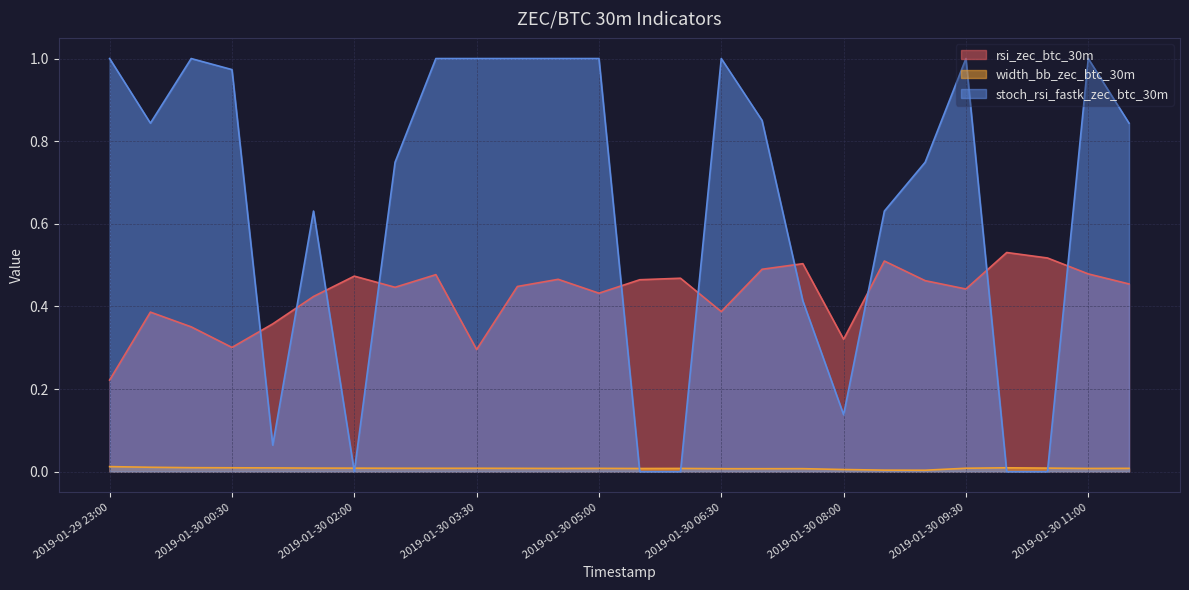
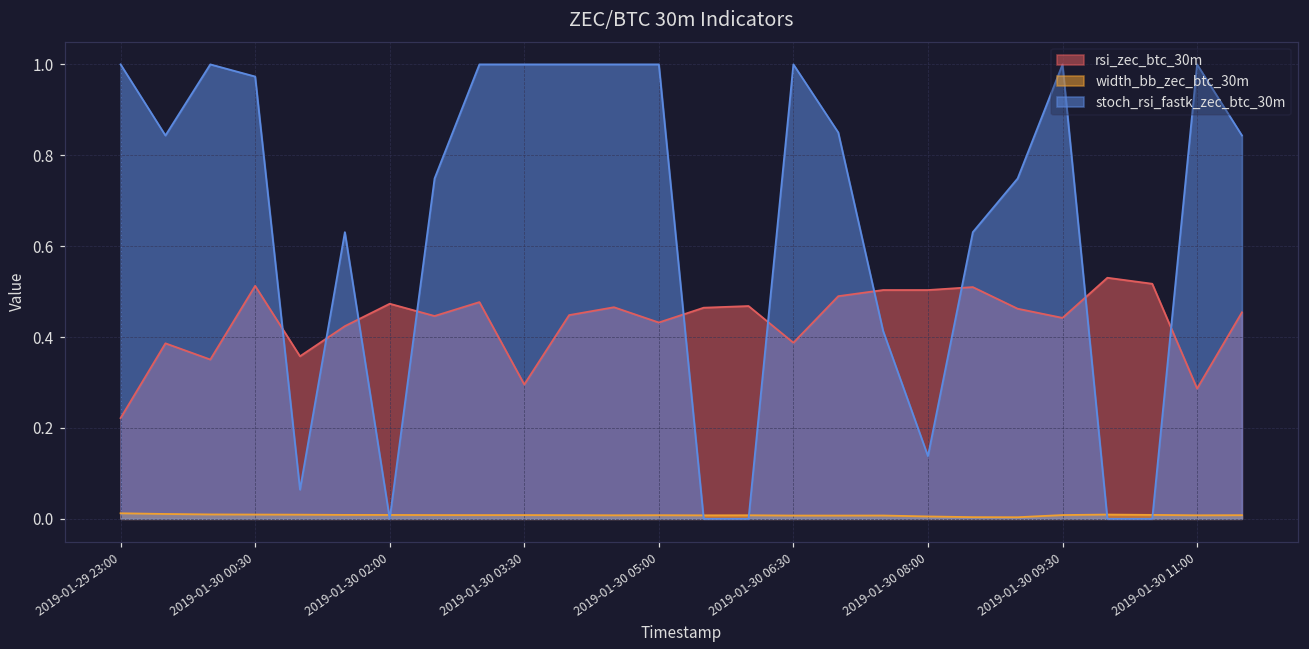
rsi_zec_btc_30m, 2019-01-30 00:30: 0.30 -> 0.51
rsi_zec_btc_30m, 2019-01-30 08:00: 0.32 -> 0.50
rsi_zec_btc_30m, 2019-01-30 11:00: 0.48 -> 0.29
